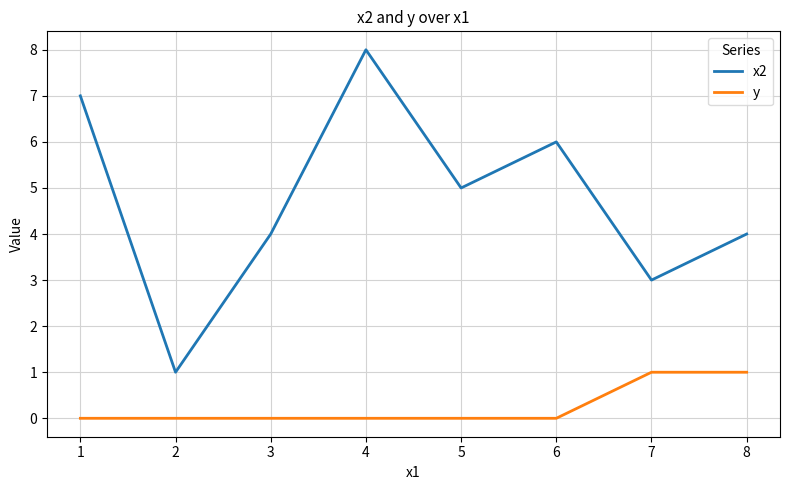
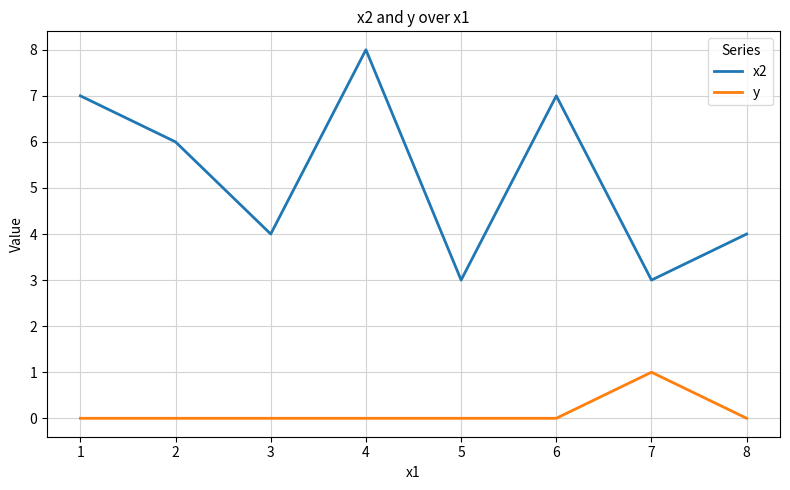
x2, 2: 1 -> 6
x2, 5: 5 -> 3
x2, 6: 6 -> 7
y, 8: 1 -> 0
